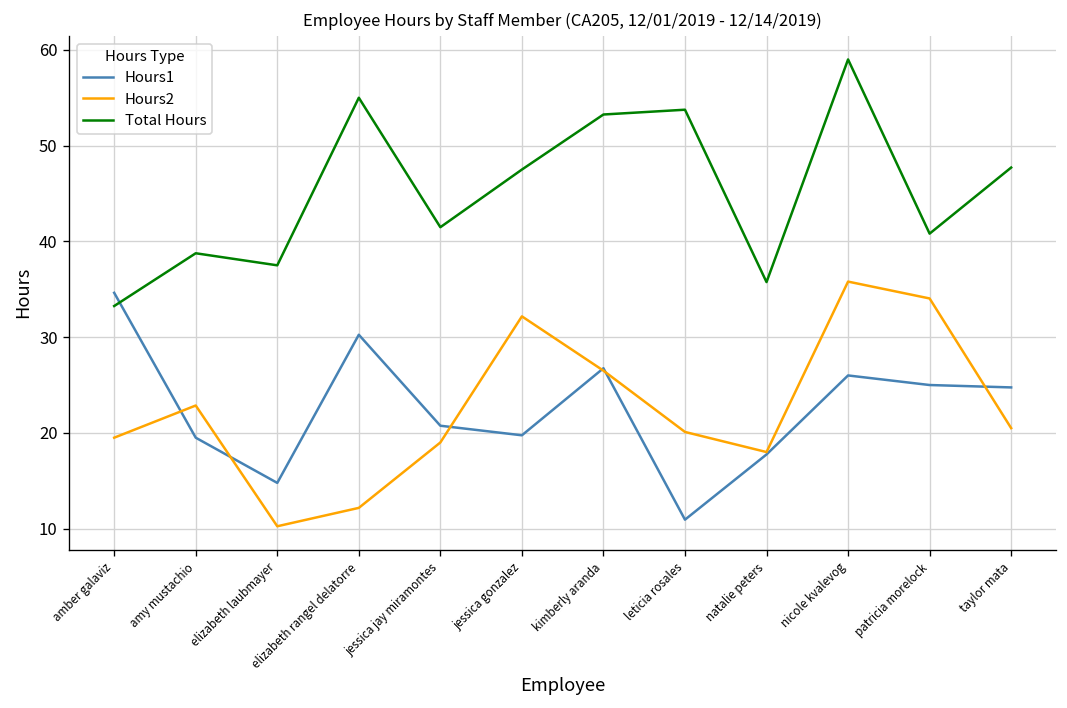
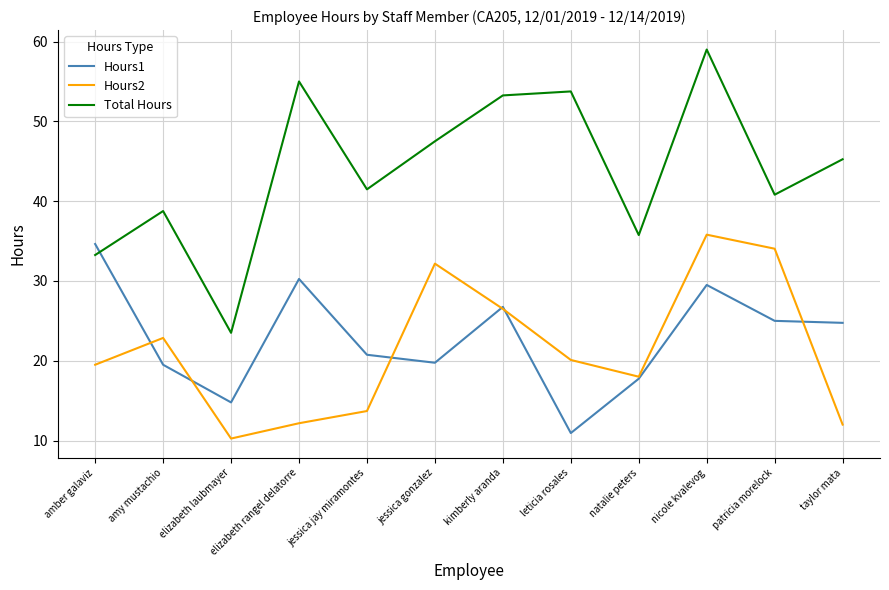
Total Hours, elizabeth laubmayer: 38 -> 24
Hours2, jessica jay miramontes: 19 -> 14
Hours1, nicole kvalevog: 26 -> 30
Hours2, taylor mata: 21 -> 12
Total Hours, taylor mata: 48 -> 45
